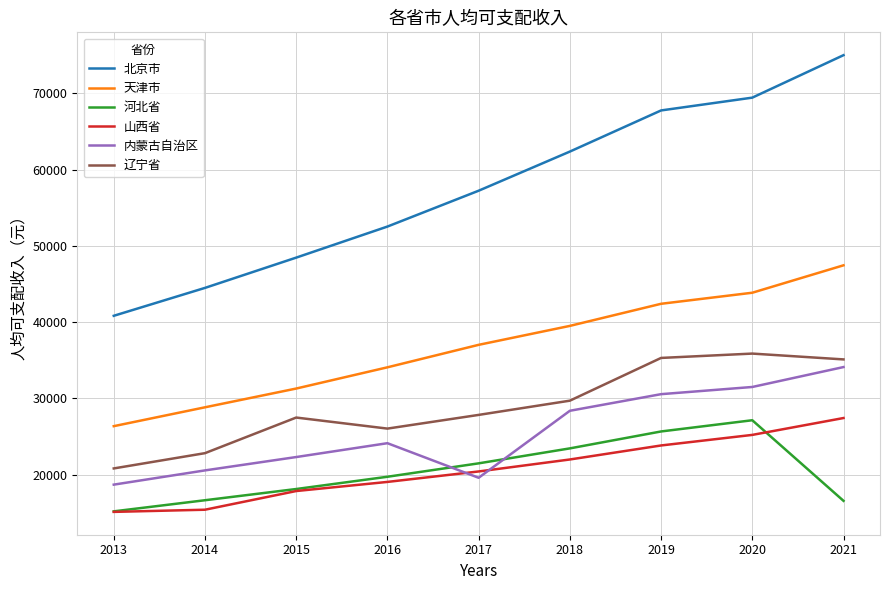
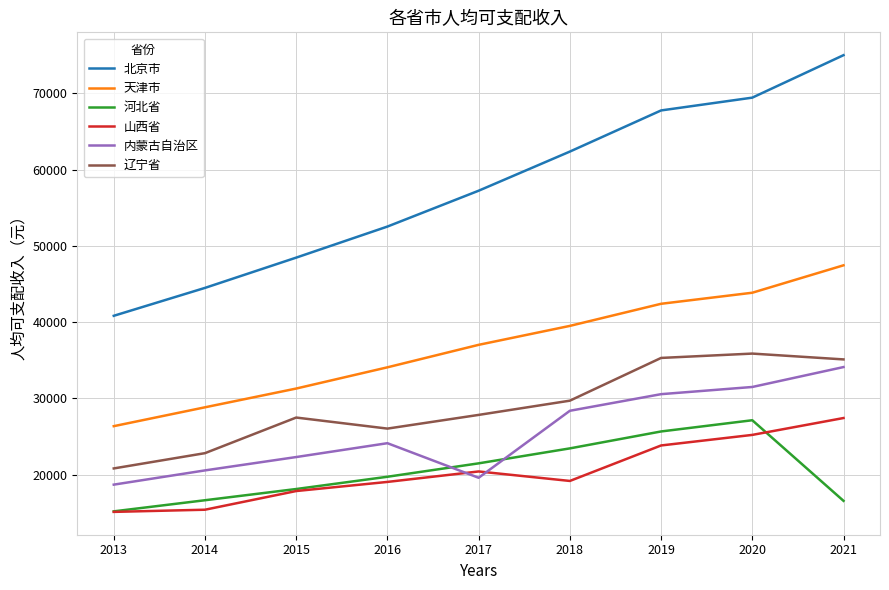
山西省, 2018: 22000 -> 19000
